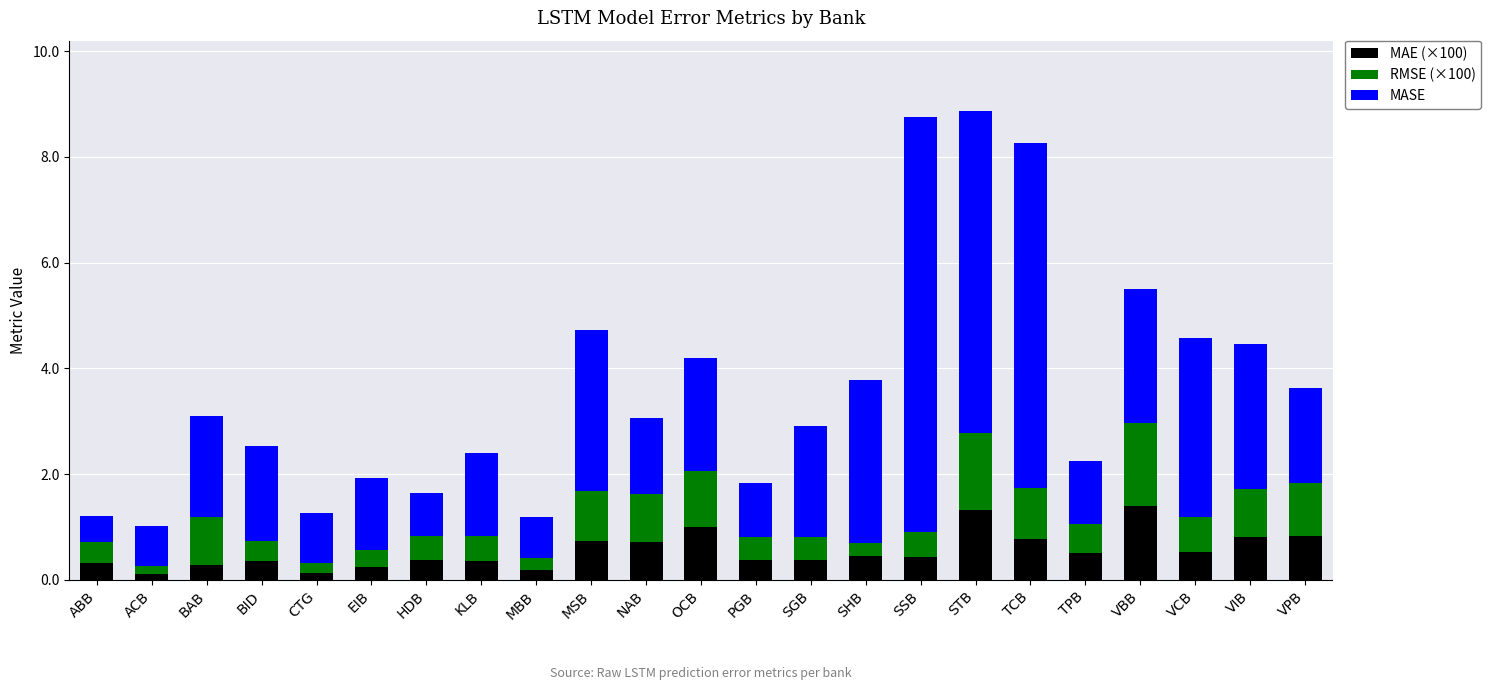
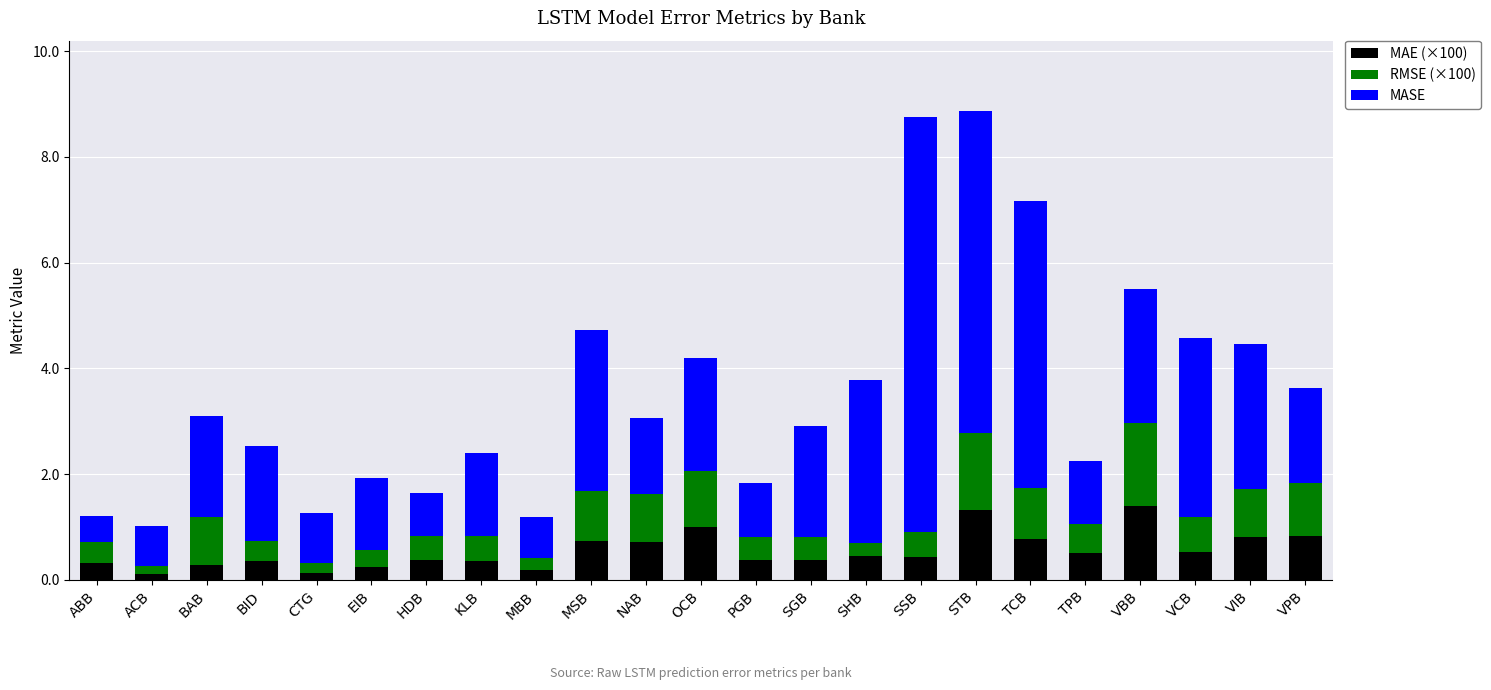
MASE, TCB: 6.5 -> 5.4
